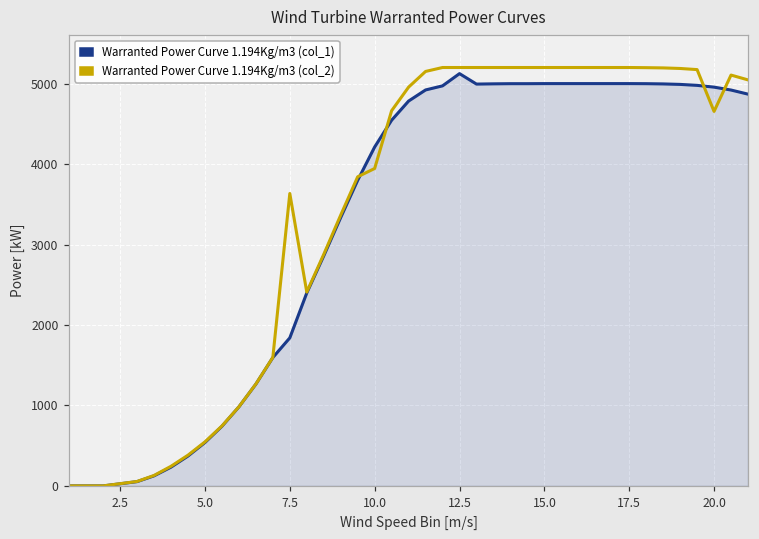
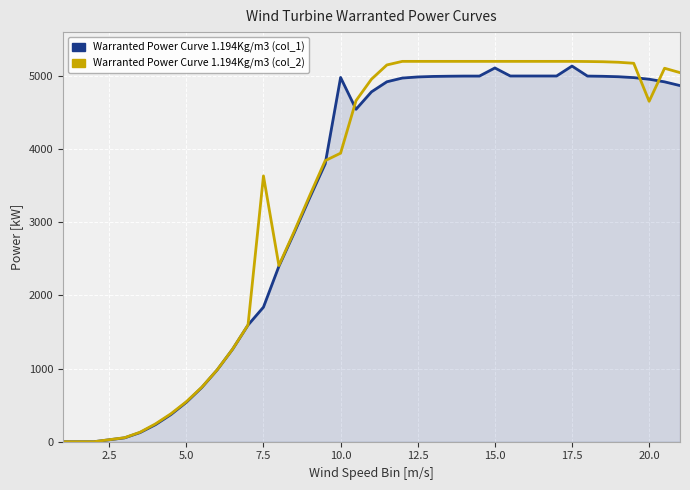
Warranted Power Curve 1.194Kg/m3 (col_1), 10.0: 4200 -> 5000
Warranted Power Curve 1.194Kg/m3 (col_1), 12.5: 5100 -> 5000
Warranted Power Curve 1.194Kg/m3 (col_1), 15.0: 5000 -> 5100
Warranted Power Curve 1.194Kg/m3 (col_1), 17.5: 5000 -> 5100
